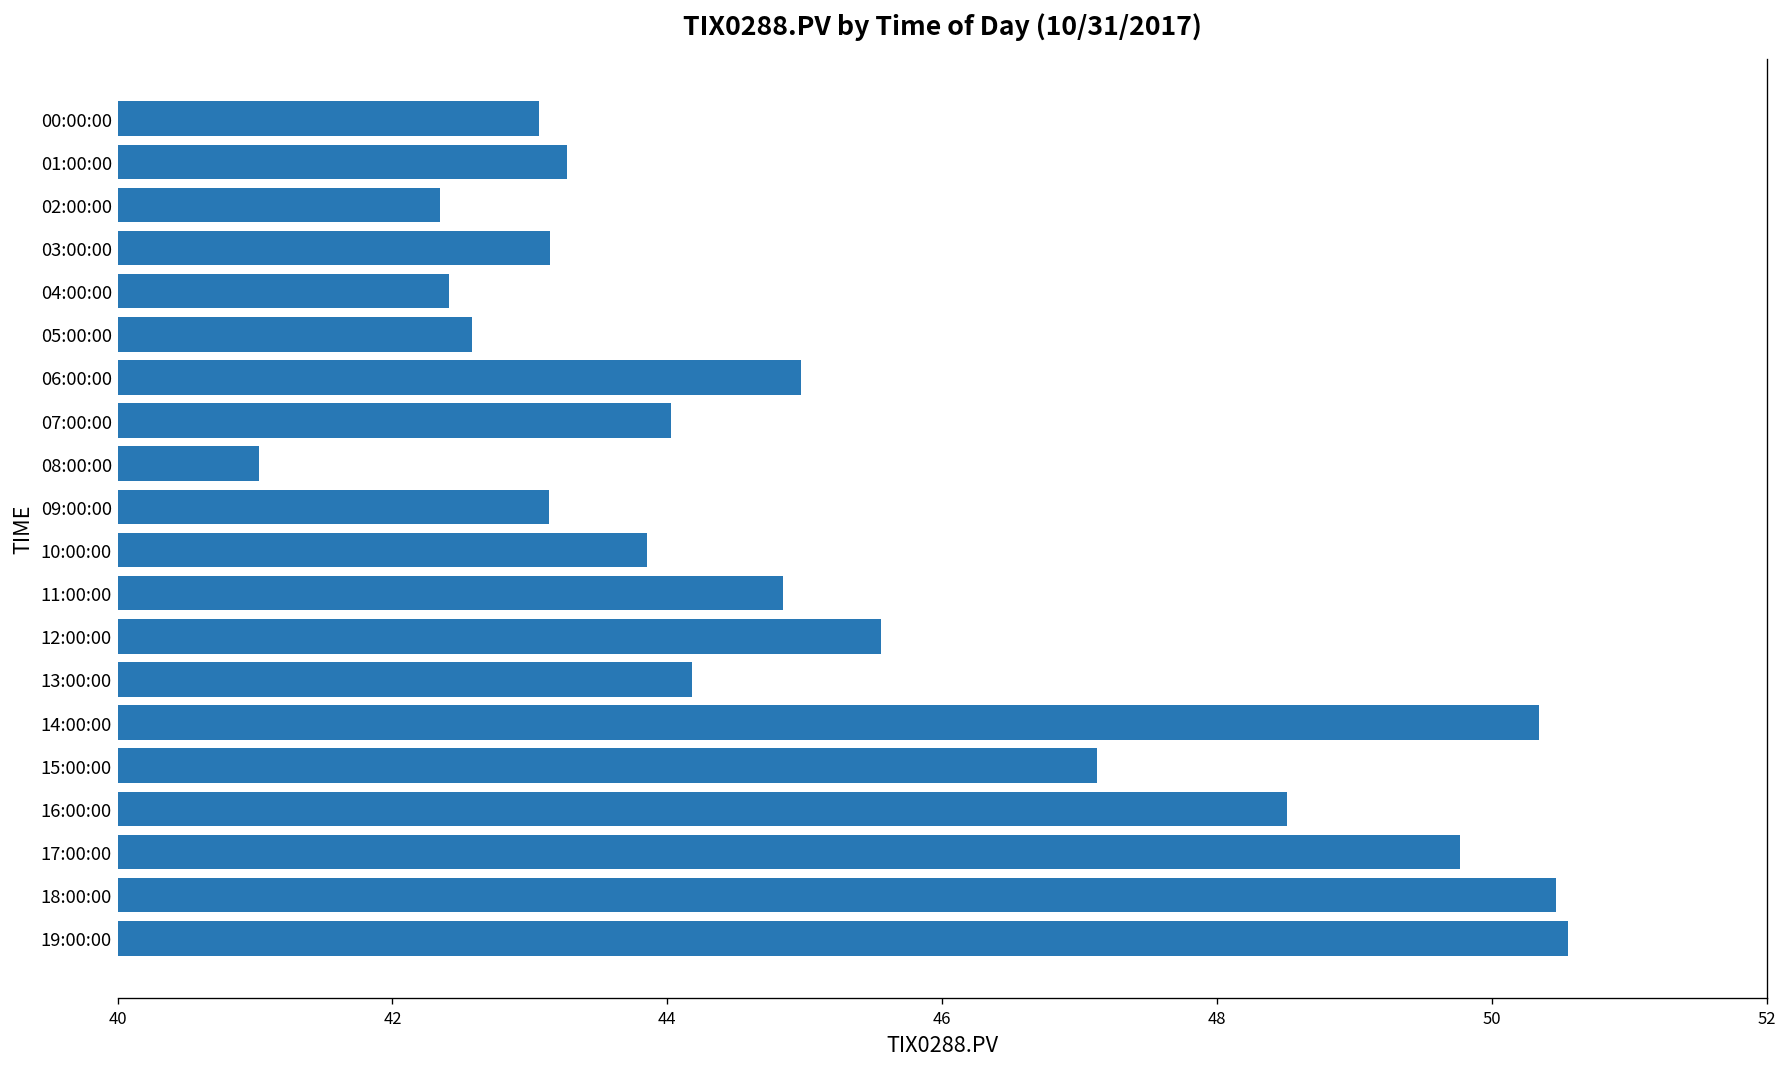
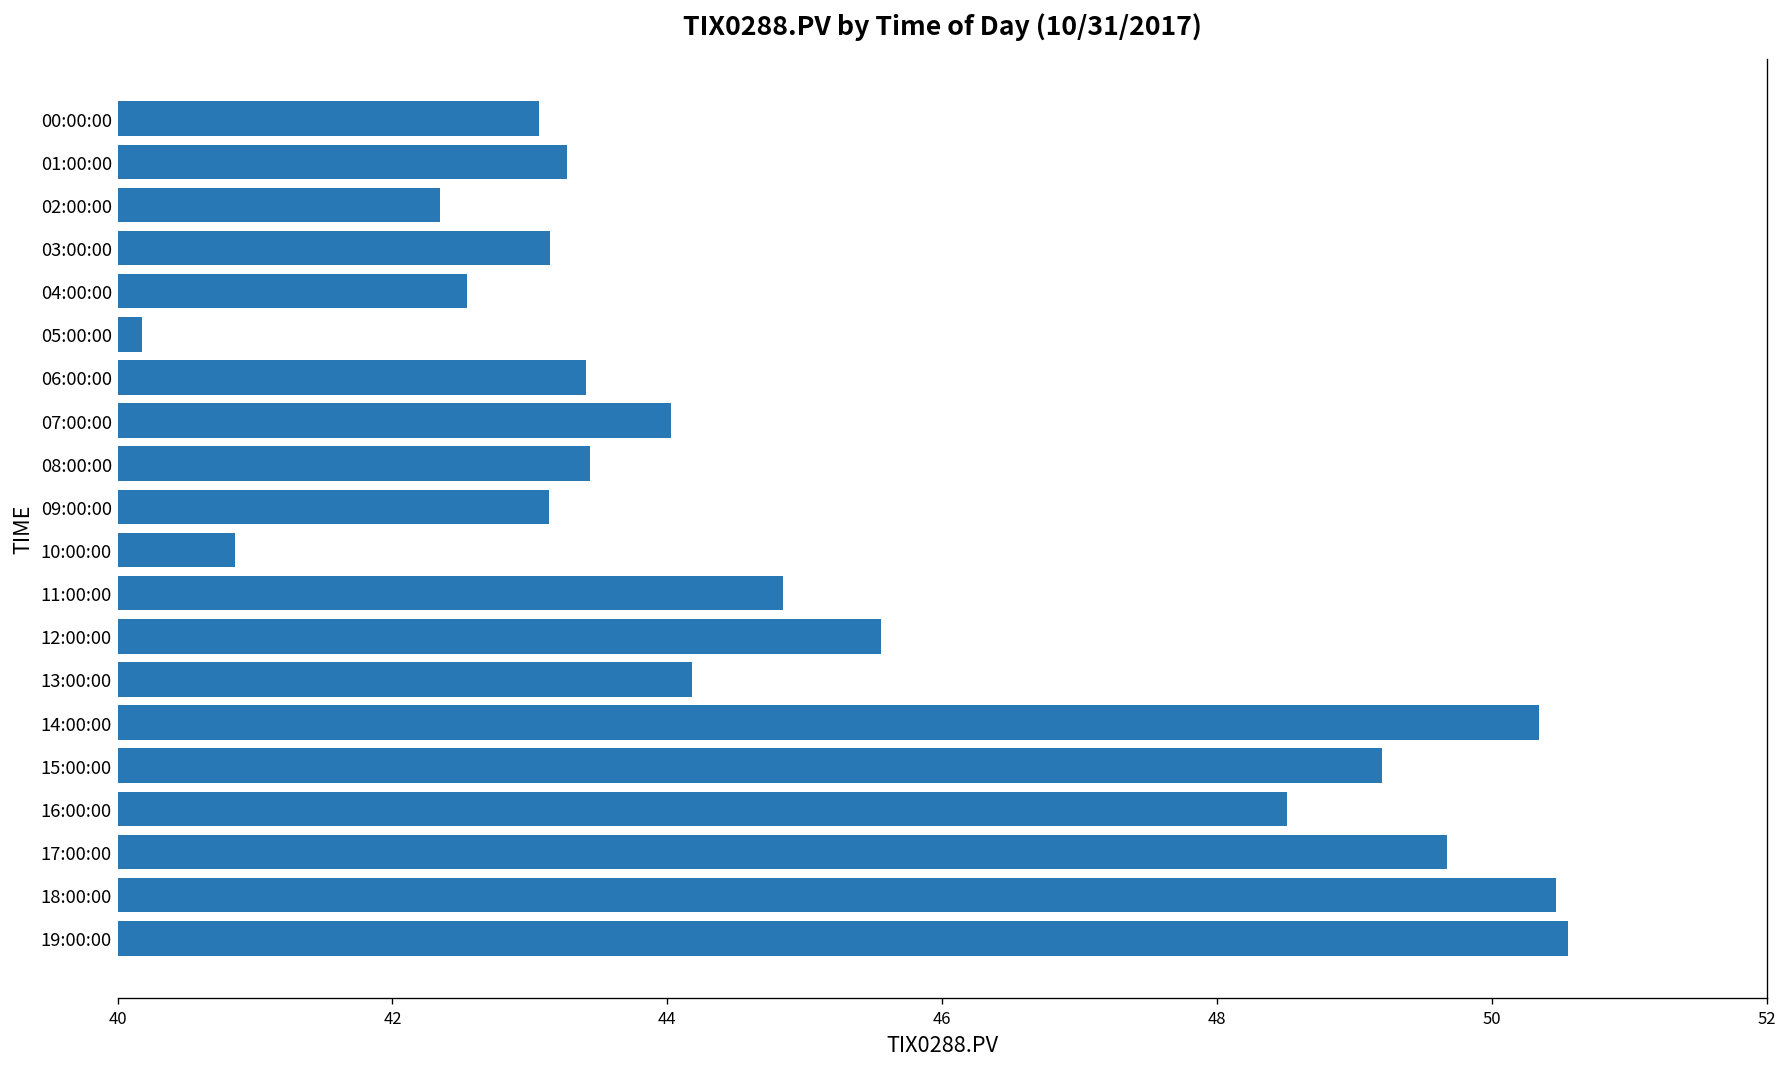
04:00:00: 42.41 -> 42.54
05:00:00: 42.58 -> 40.18
06:00:00: 44.97 -> 43.41
08:00:00: 41.03 -> 43.43
10:00:00: 43.85 -> 40.85
15:00:00: 47.13 -> 49.20
17:00:00: 49.77 -> 49.67
